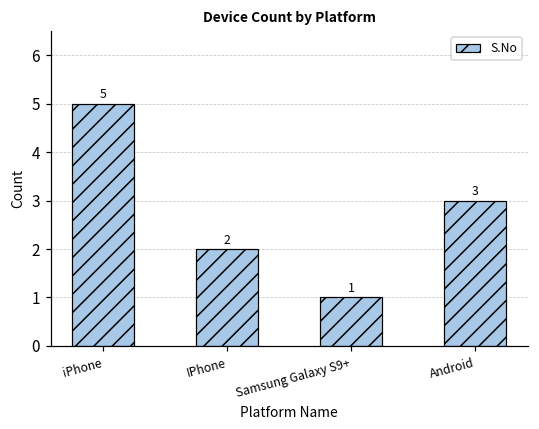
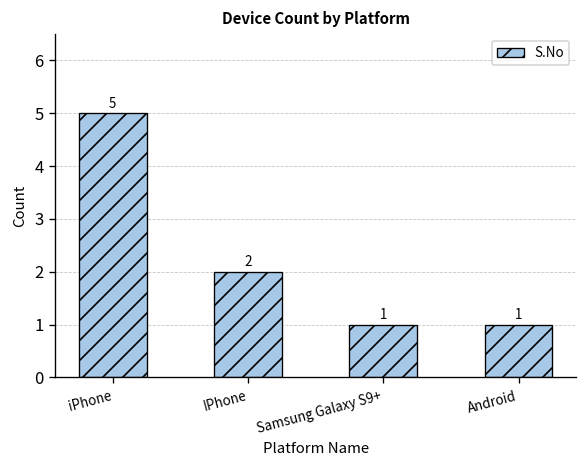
Android: 3 -> 1
